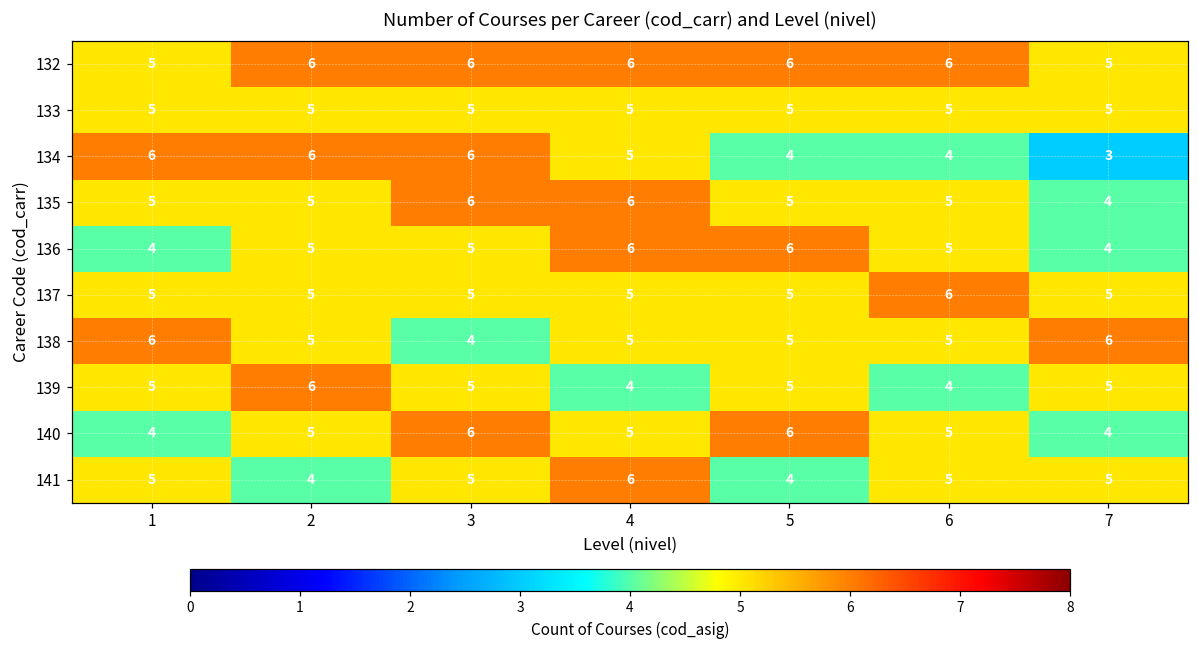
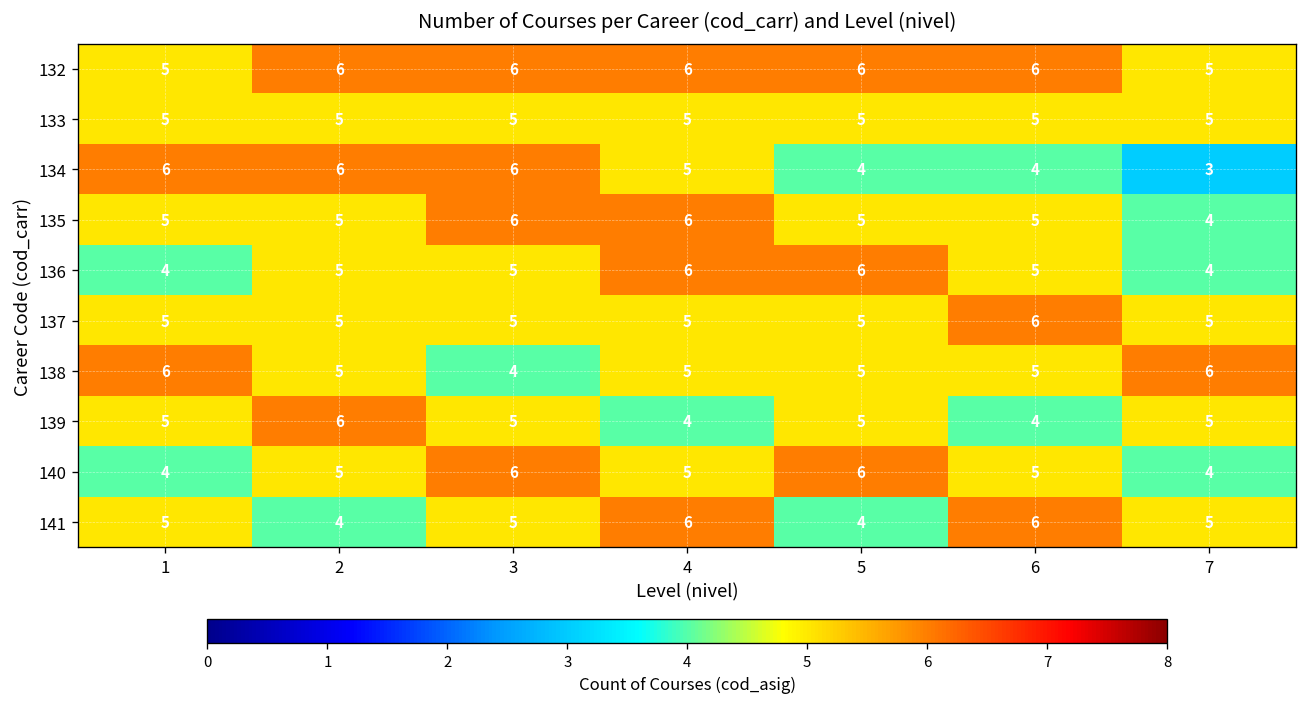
141, 6: 5 -> 6
